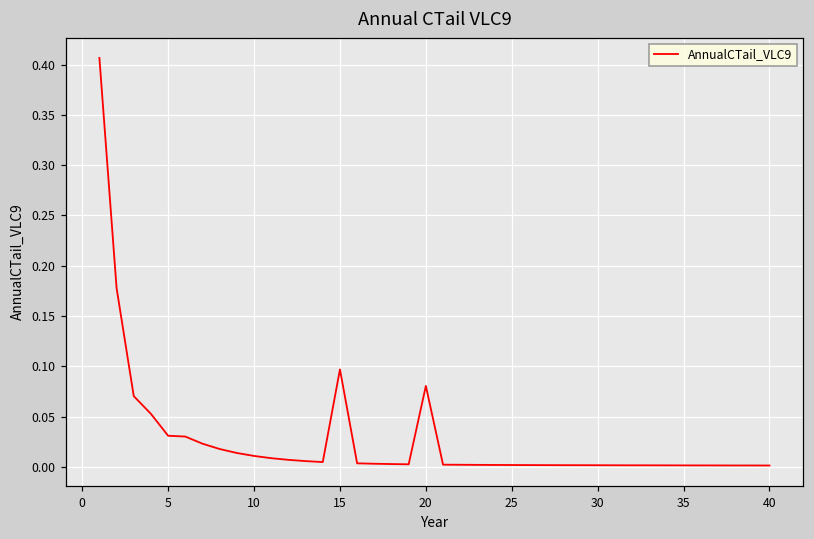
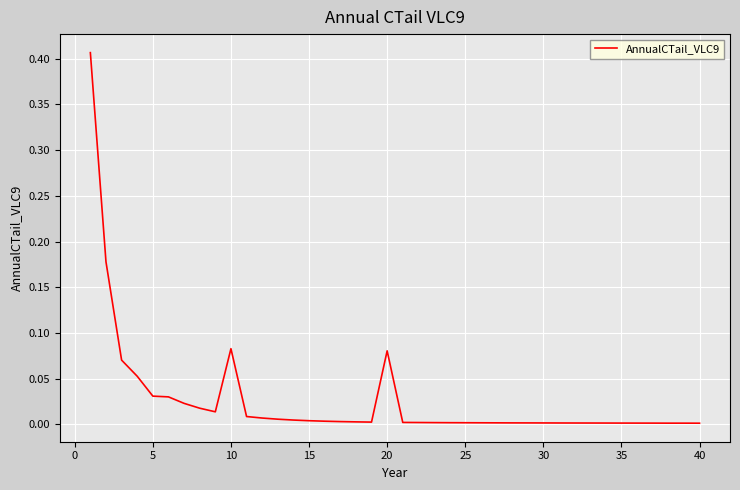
10: 0.01 -> 0.08
15: 0.10 -> 0.00
